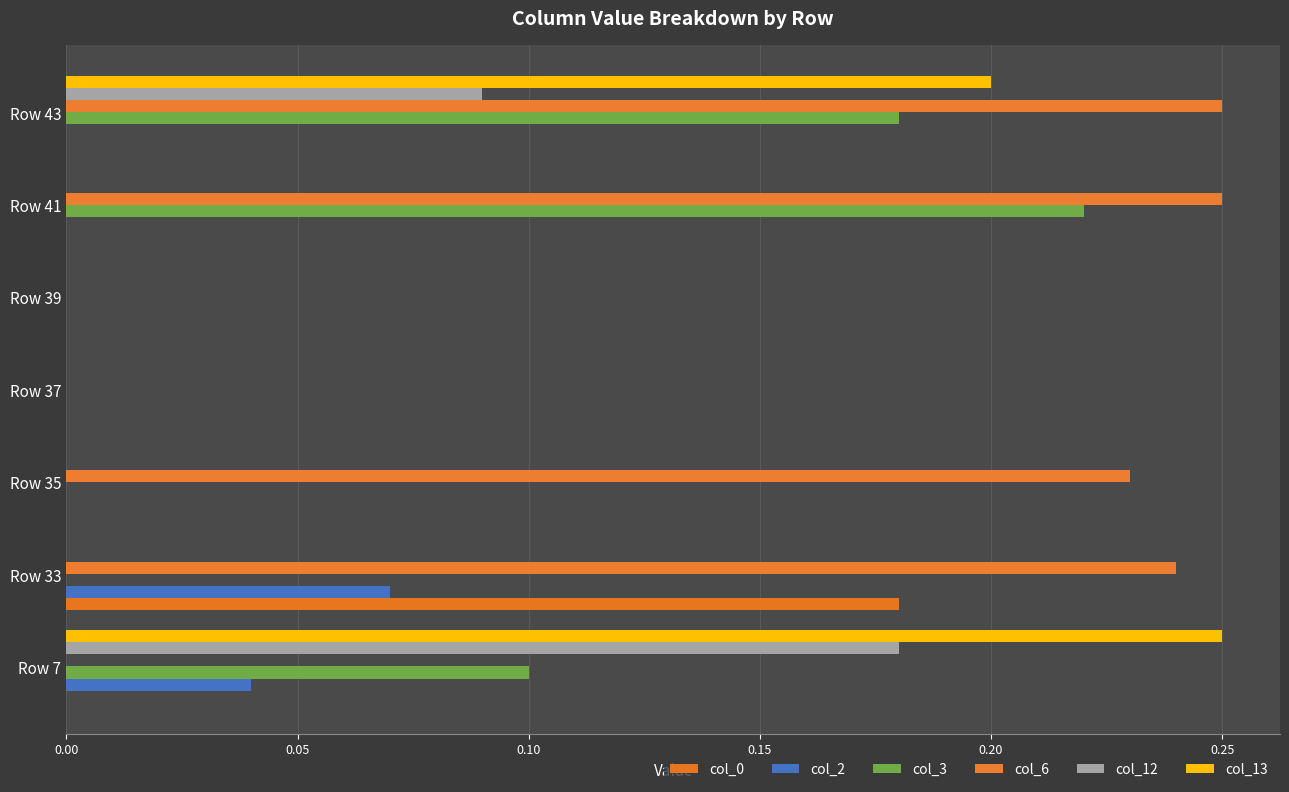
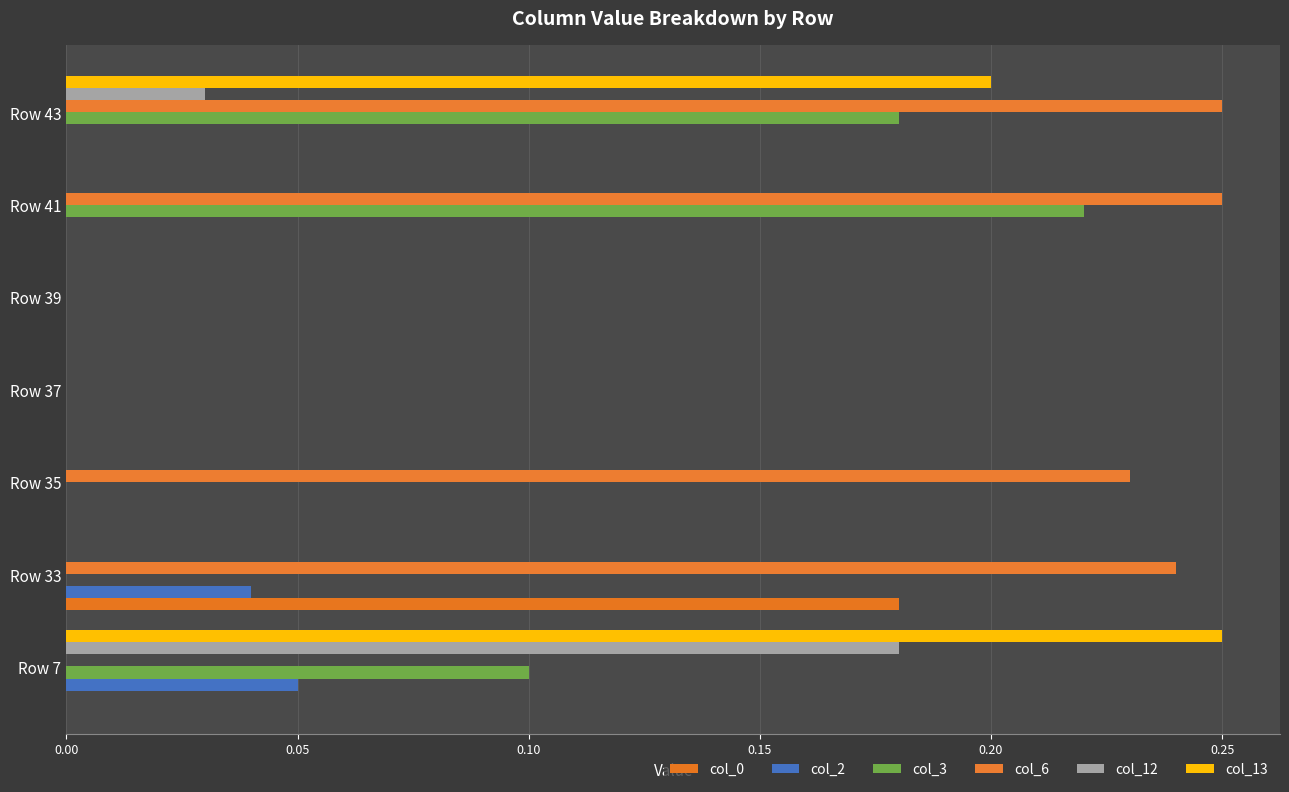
col_12, Row 43: 0.09 -> 0.03
col_2, Row 33: 0.07 -> 0.04
col_2, Row 7: 0.04 -> 0.05
